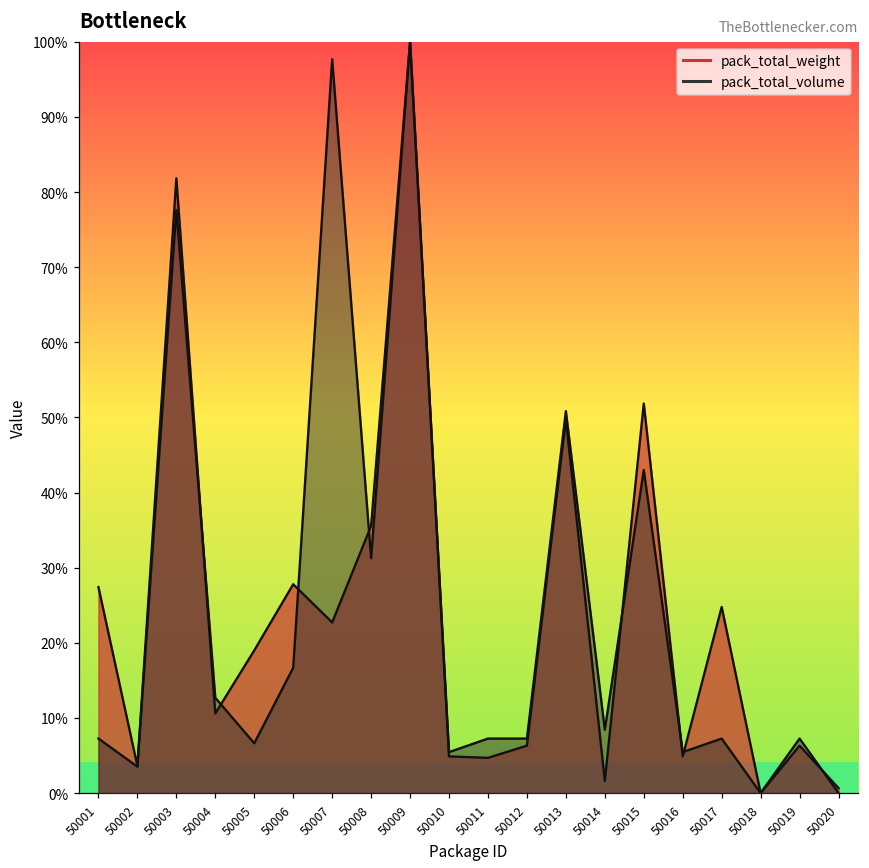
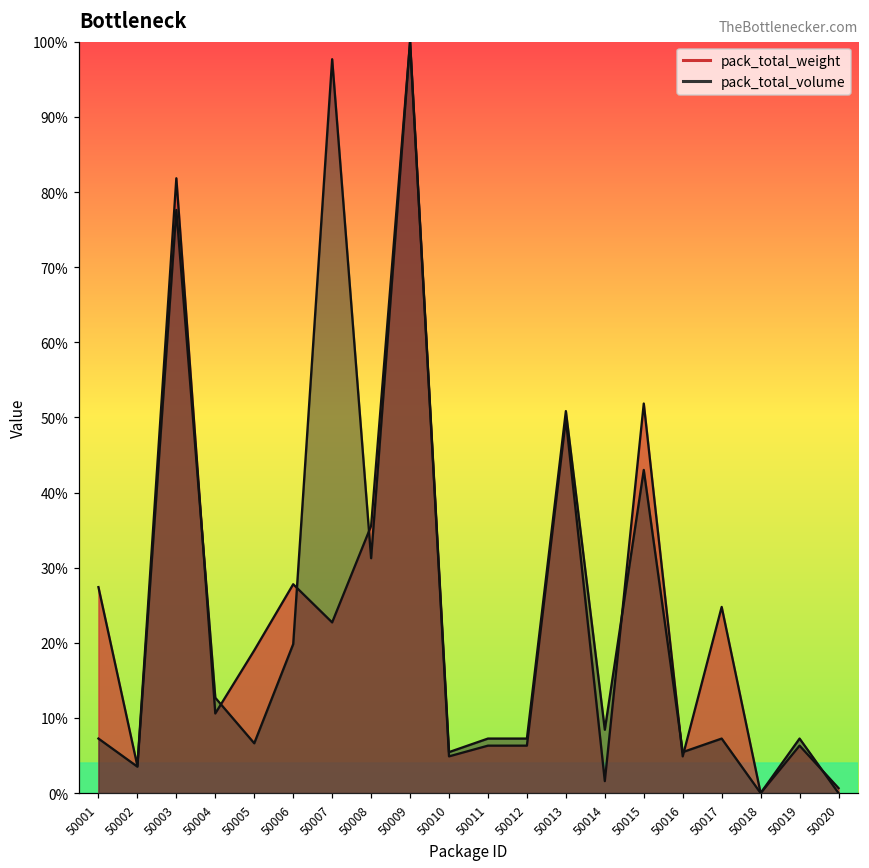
pack_total_volume, 50006: 17% -> 20%
pack_total_weight, 50011: 5% -> 6%
